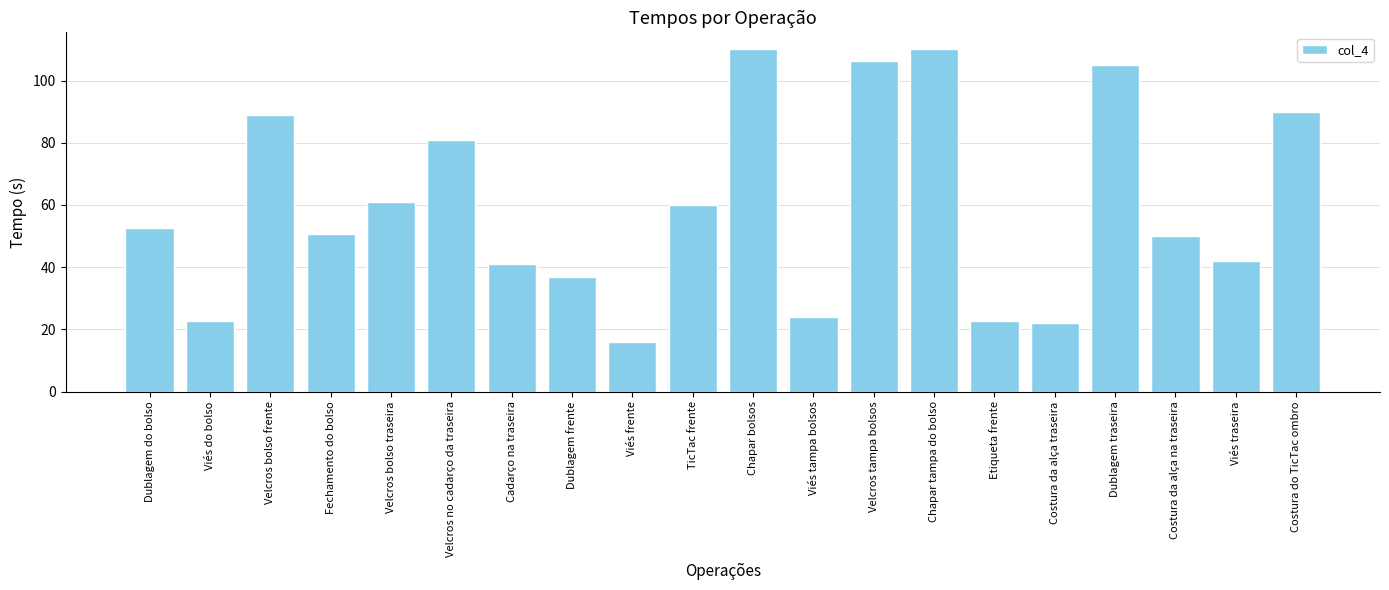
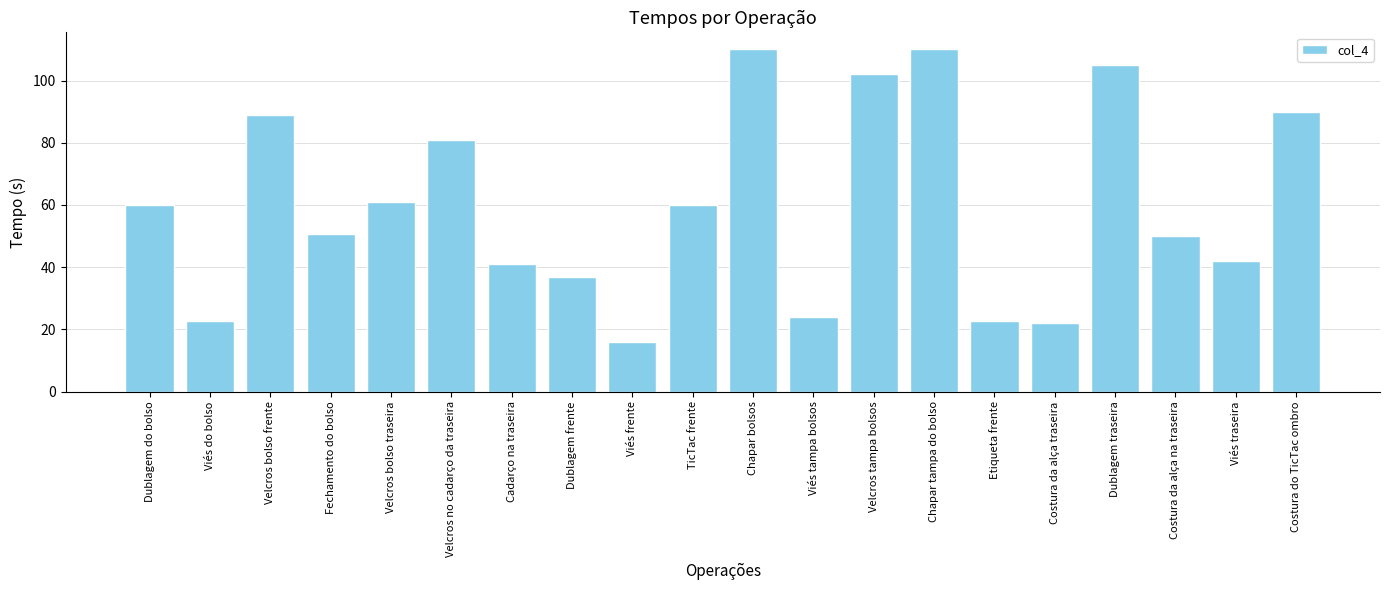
Dublagem do bolso: 53 -> 60
Velcros tampa bolsos: 106 -> 102
